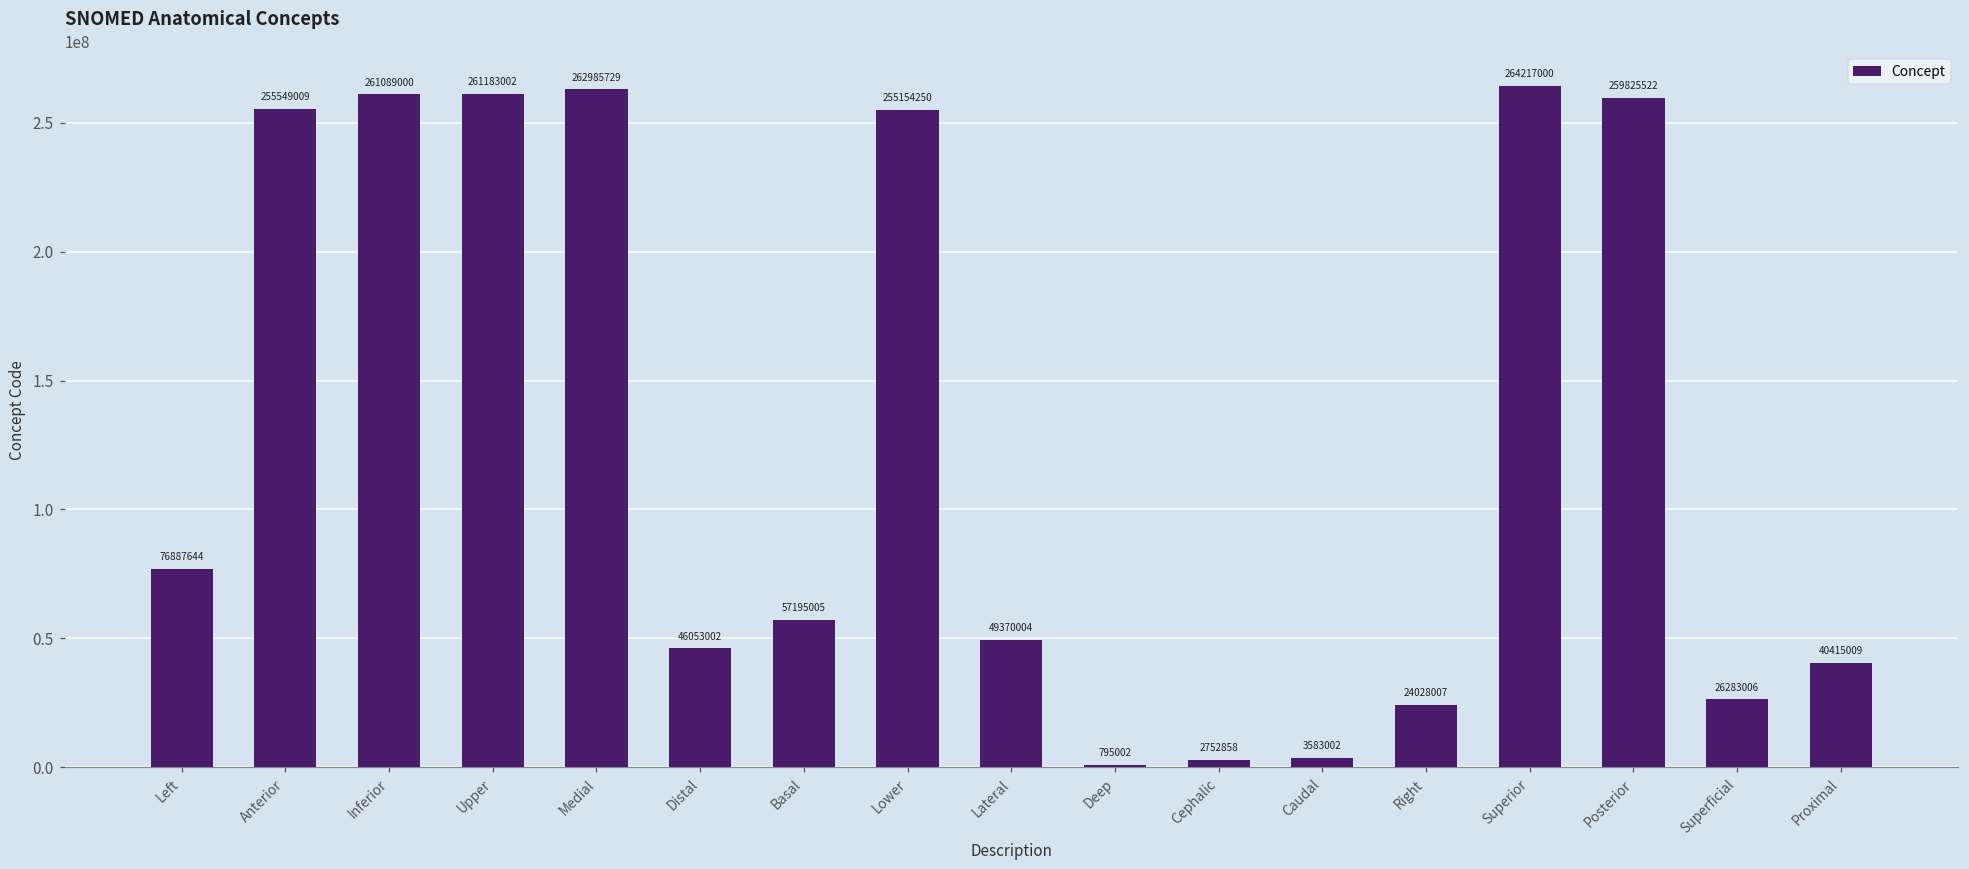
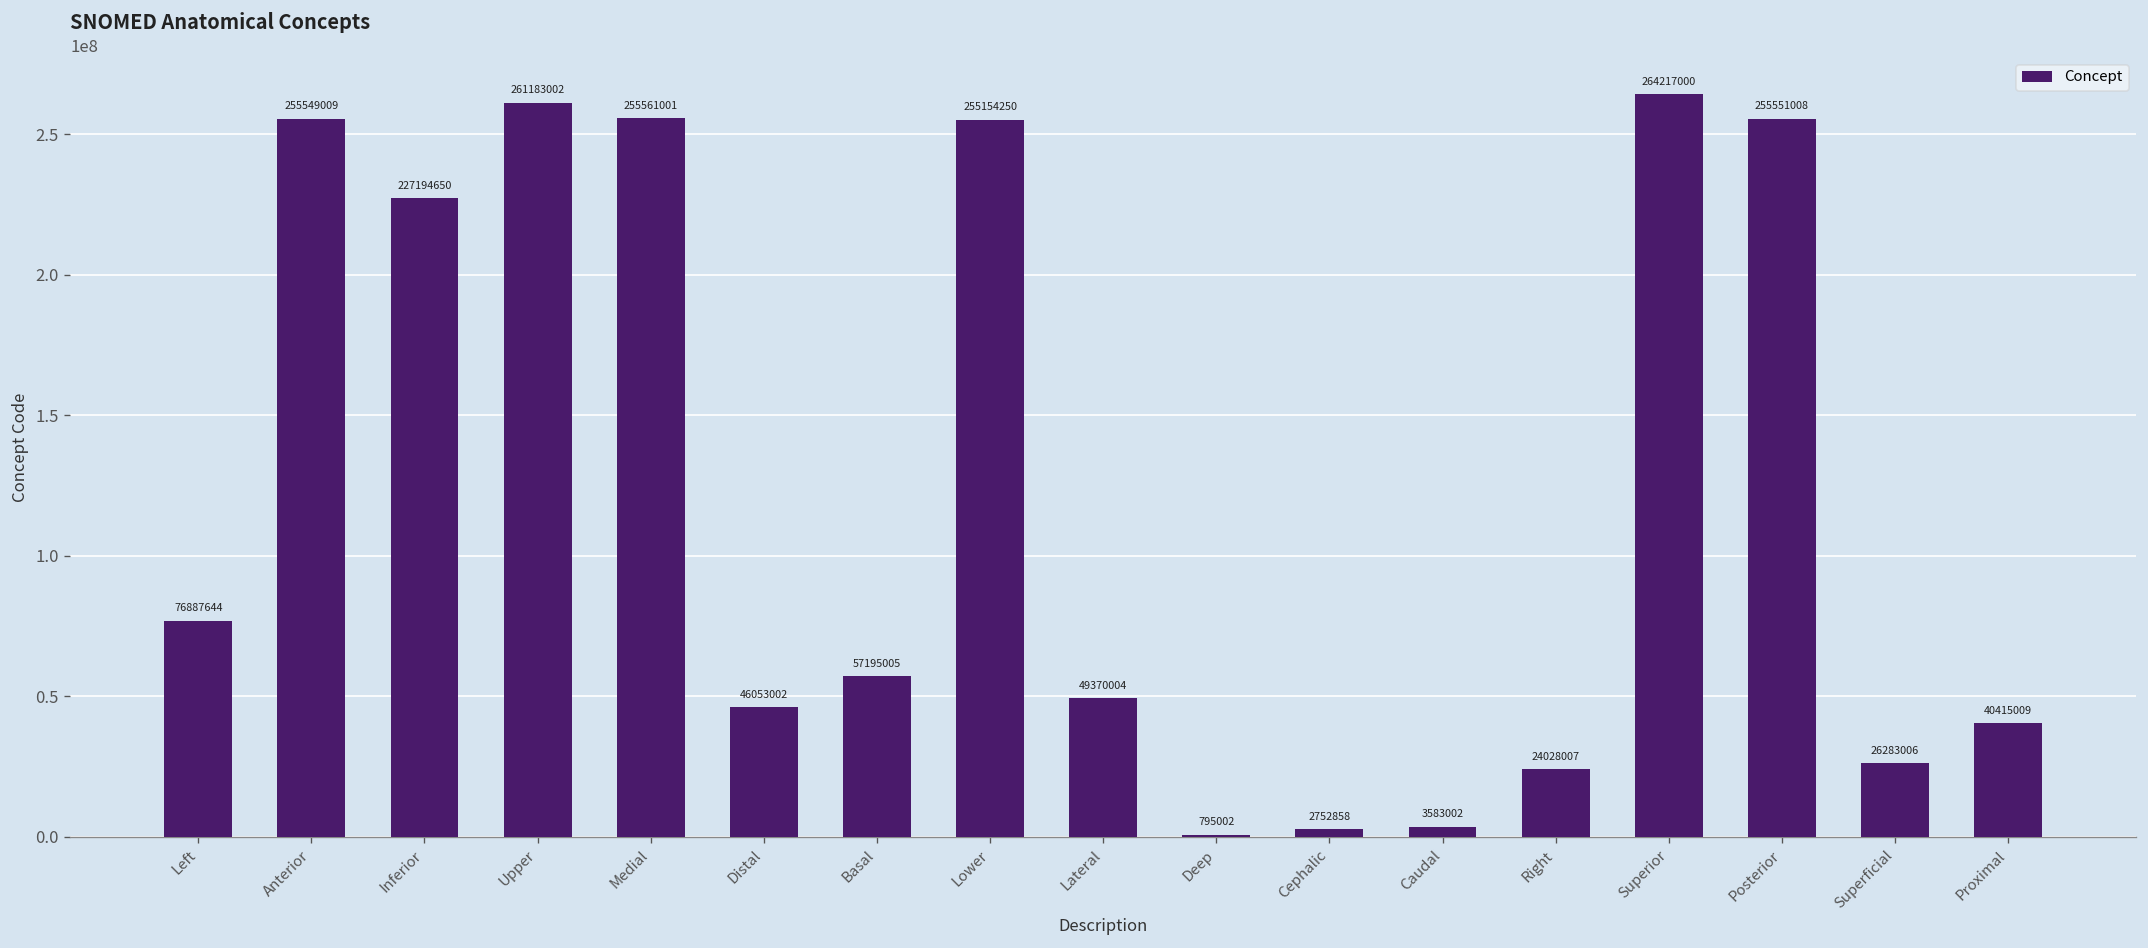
Inferior: 261089000 -> 227194650
Medial: 262985729 -> 255561001
Posterior: 259825522 -> 255551008
